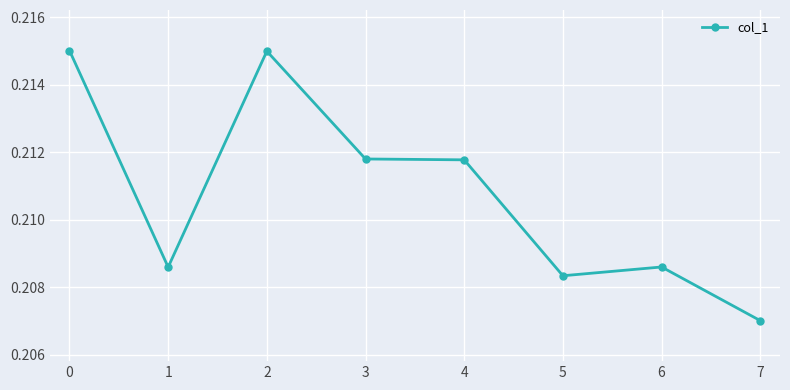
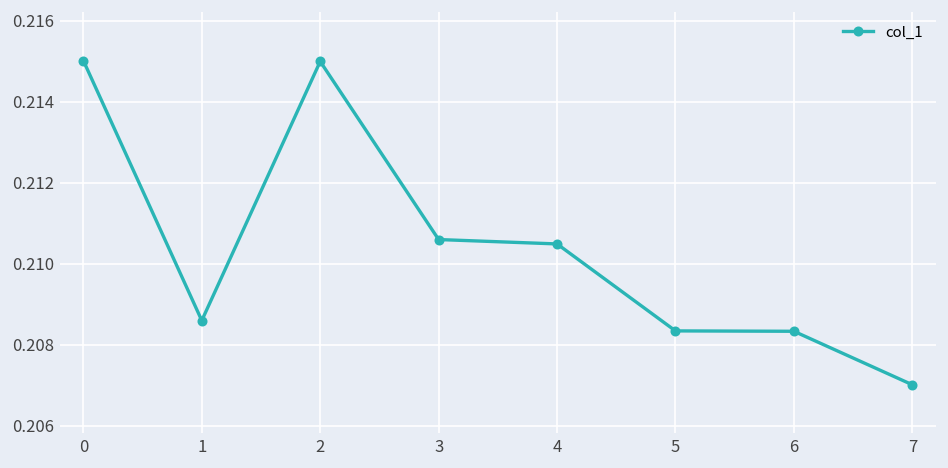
3: 0.2118 -> 0.2106
4: 0.2118 -> 0.2105
6: 0.2086 -> 0.2083
